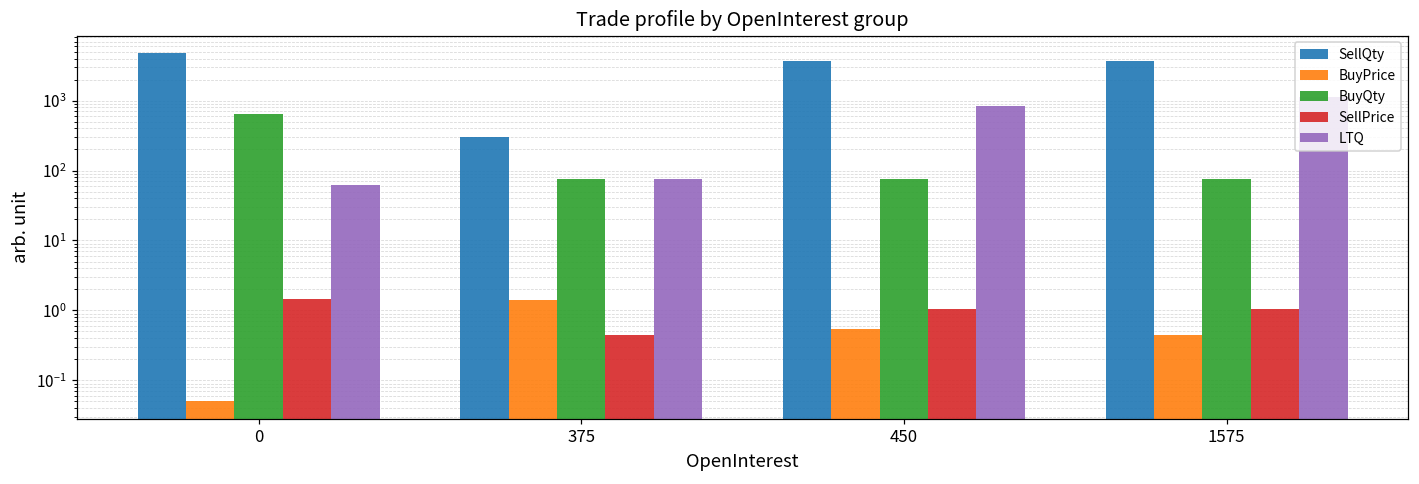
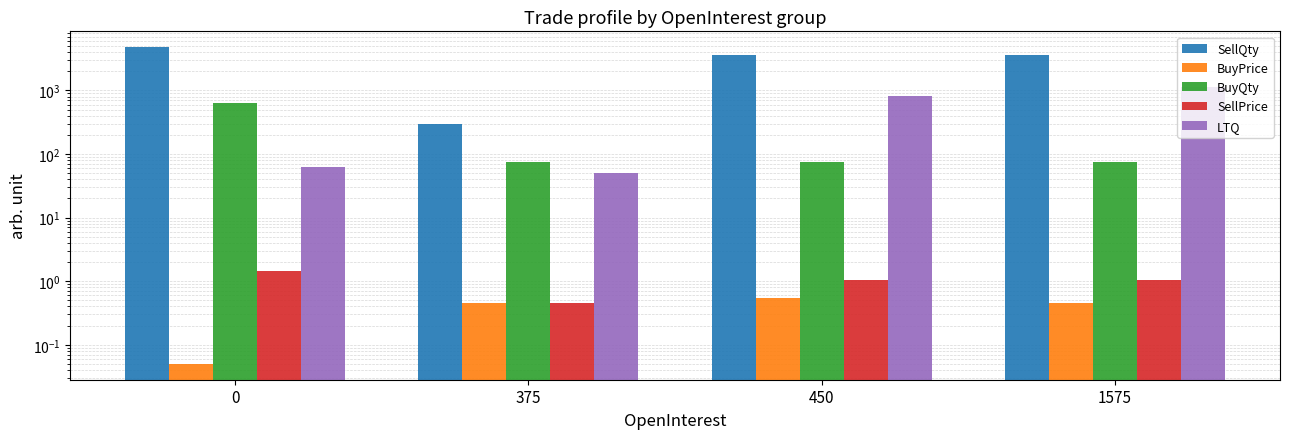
BuyPrice, 375: 1.4 -> 0.5
LTQ, 375: 80 -> 50
